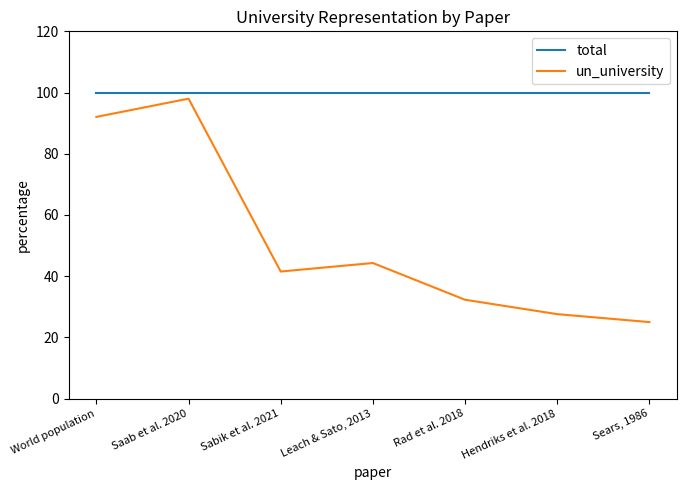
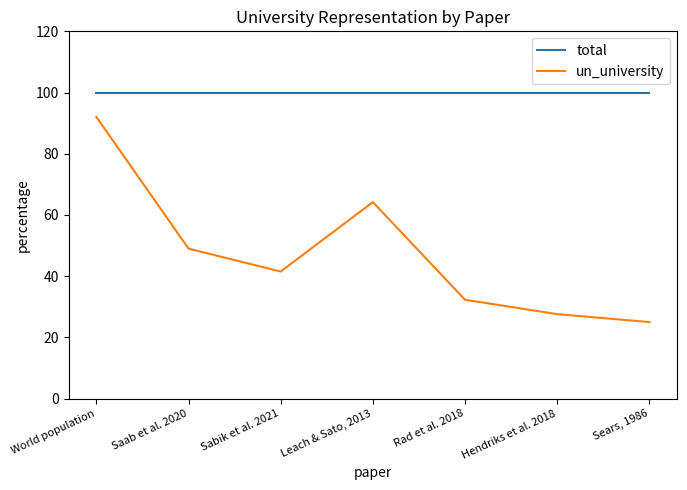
un_university, Saab et al. 2020: 98 -> 49
un_university, Leach & Sato, 2013: 44 -> 64
